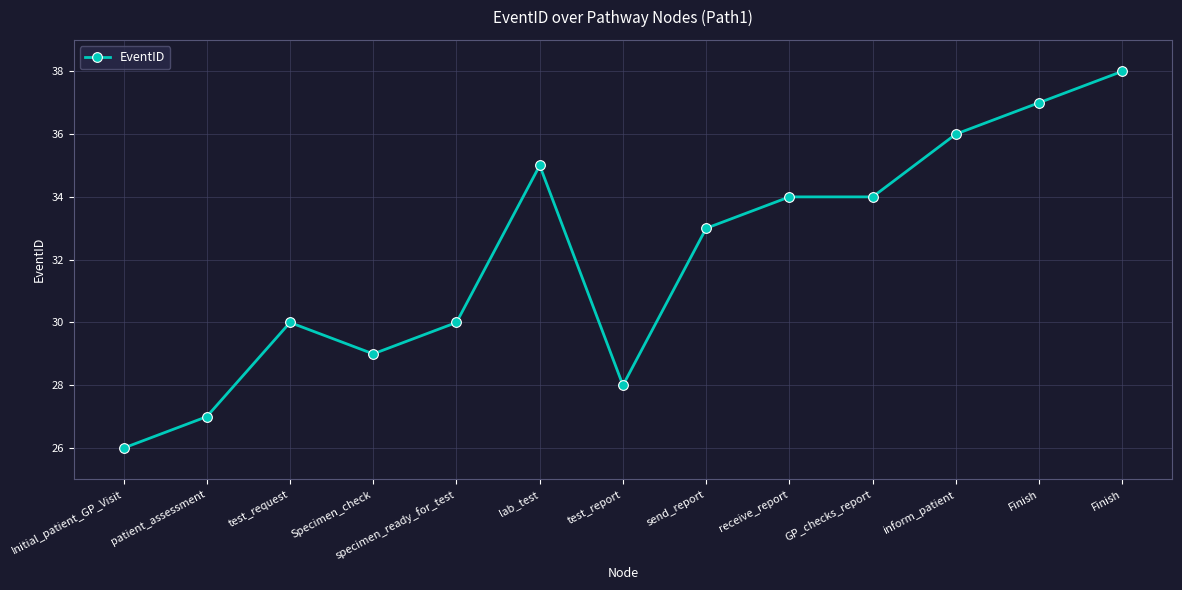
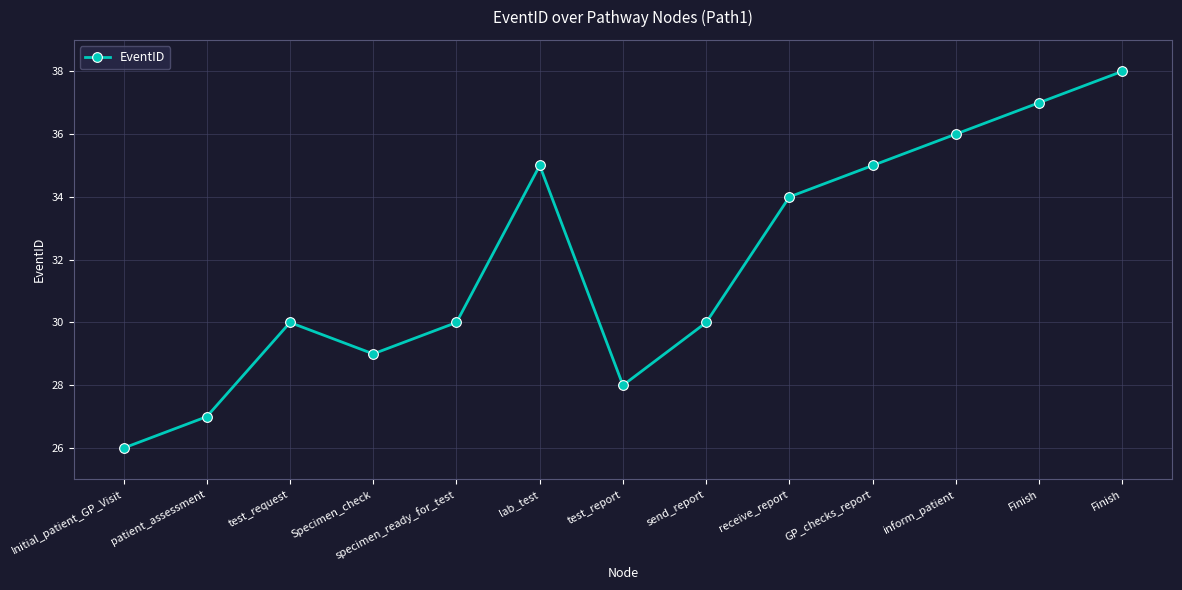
send_report: 33 -> 30
GP_checks_report: 34 -> 35
